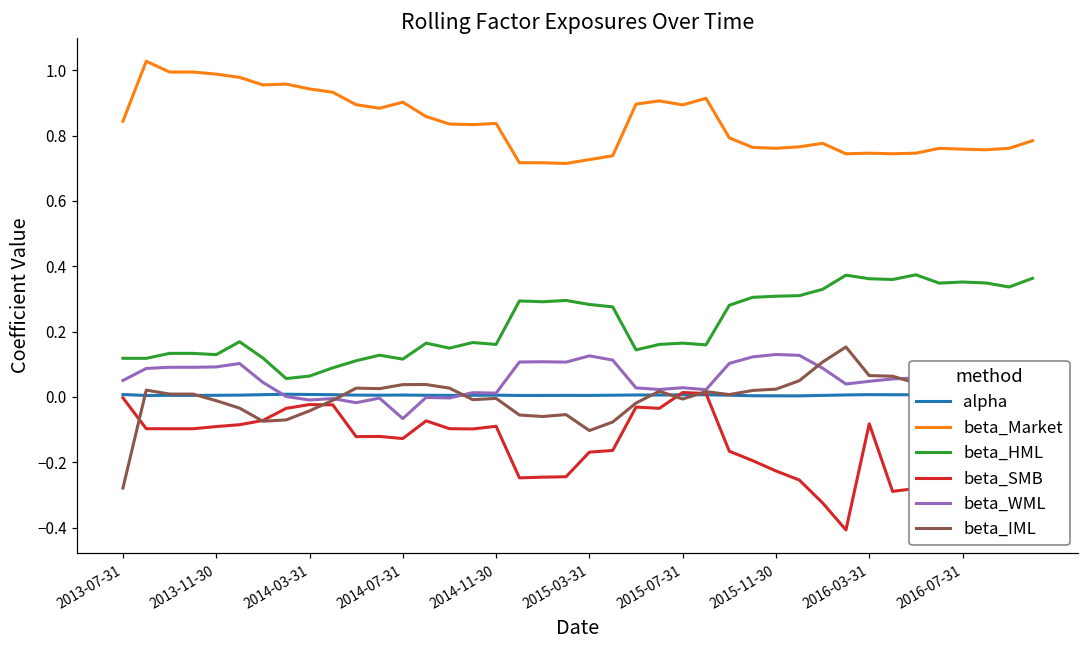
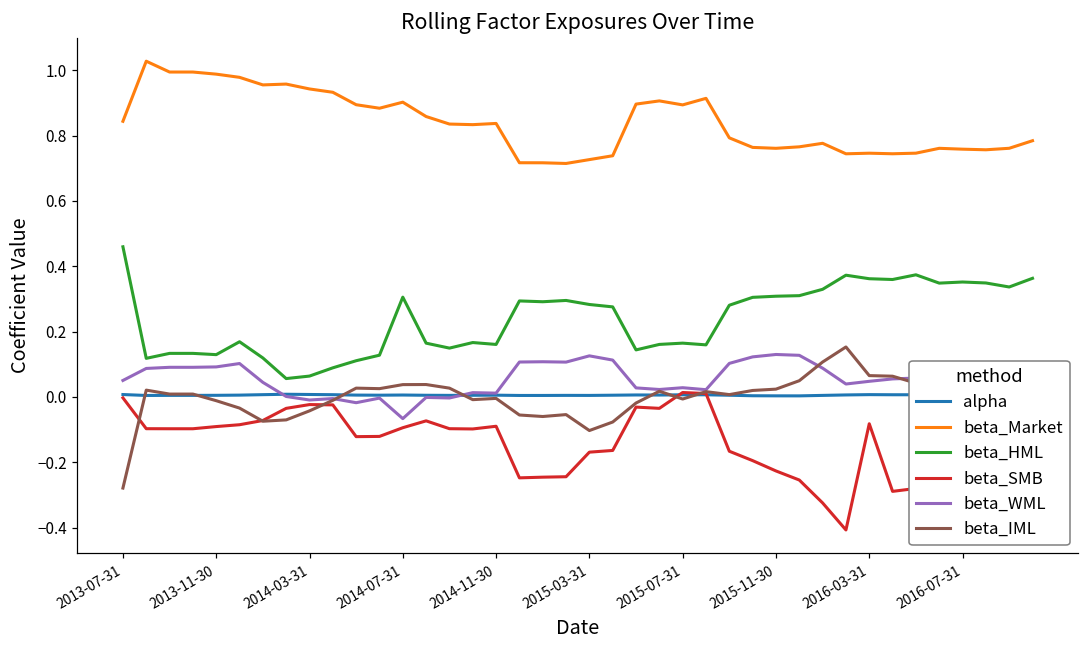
beta_HML, 2013-07-31: 0.12 -> 0.46
beta_HML, 2014-07-31: 0.12 -> 0.31
beta_SMB, 2014-07-31: -0.13 -> -0.09
